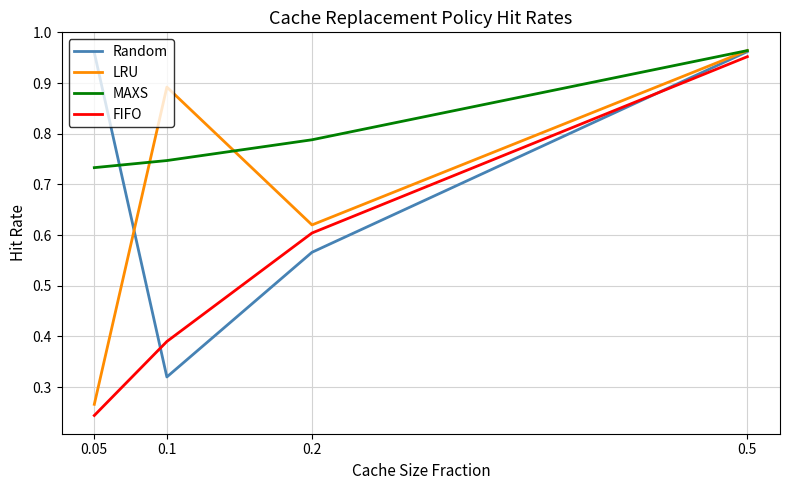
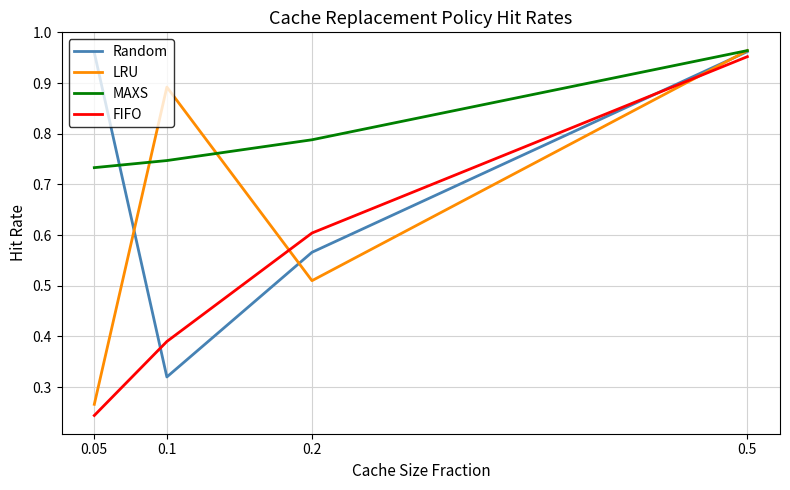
LRU, 0.2: 0.62 -> 0.51
